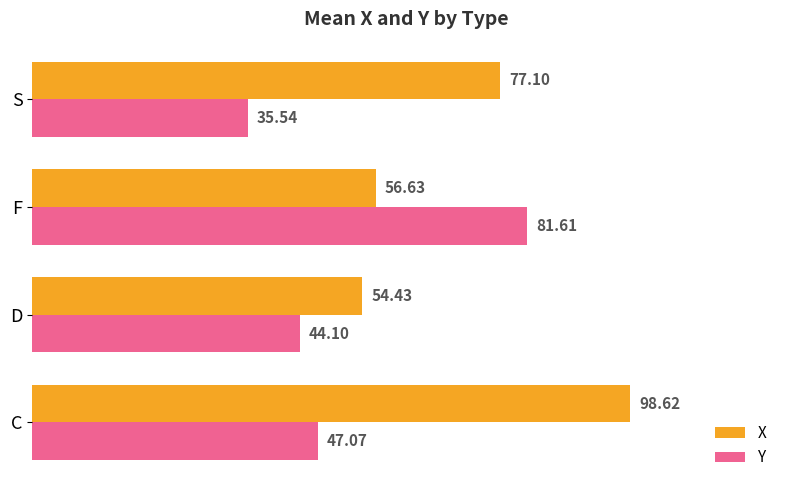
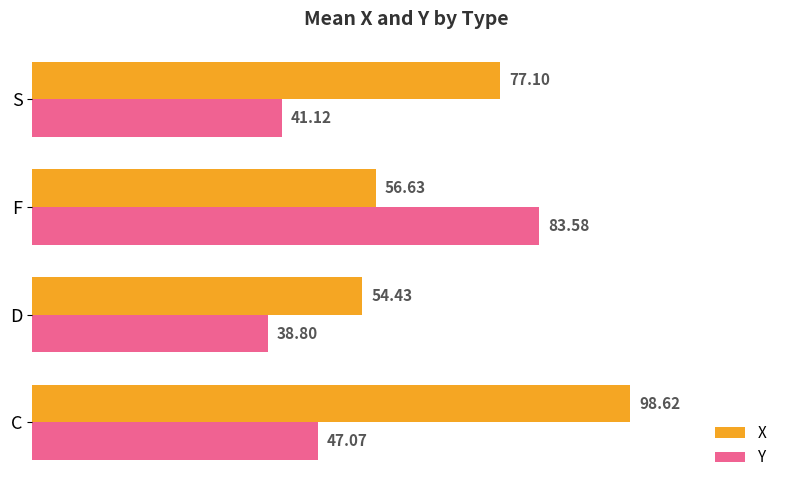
Y, S: 35.54 -> 41.12
Y, F: 81.61 -> 83.58
Y, D: 44.10 -> 38.80
